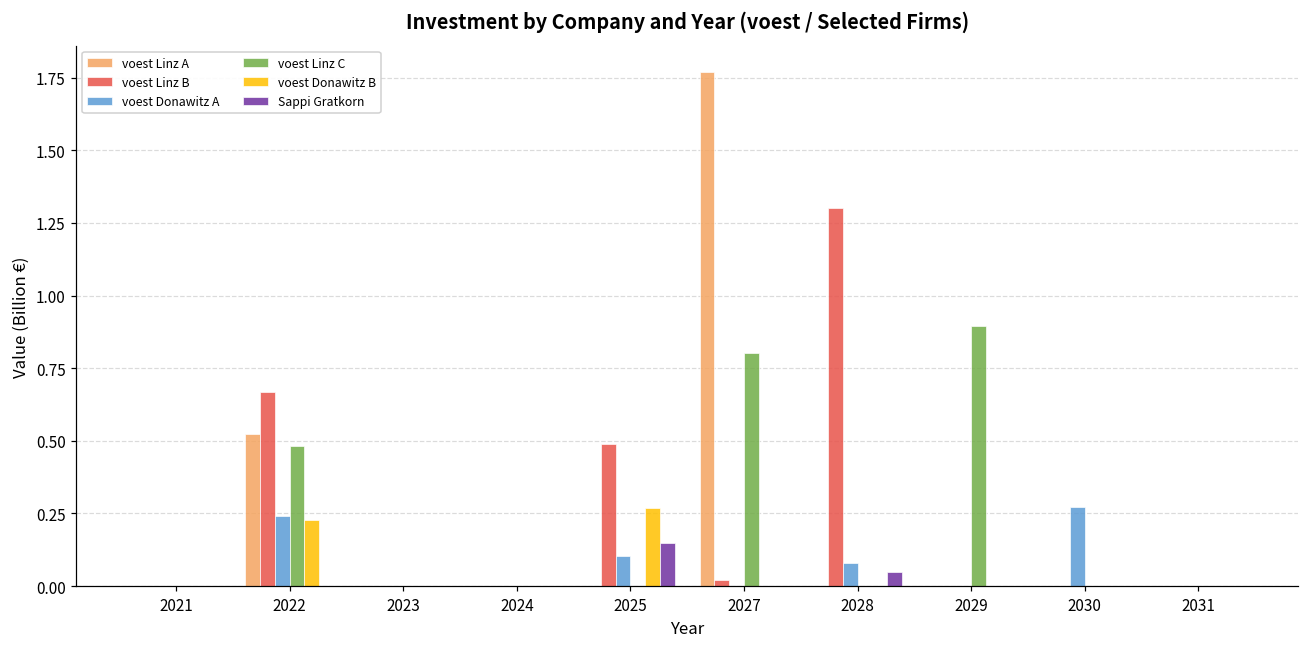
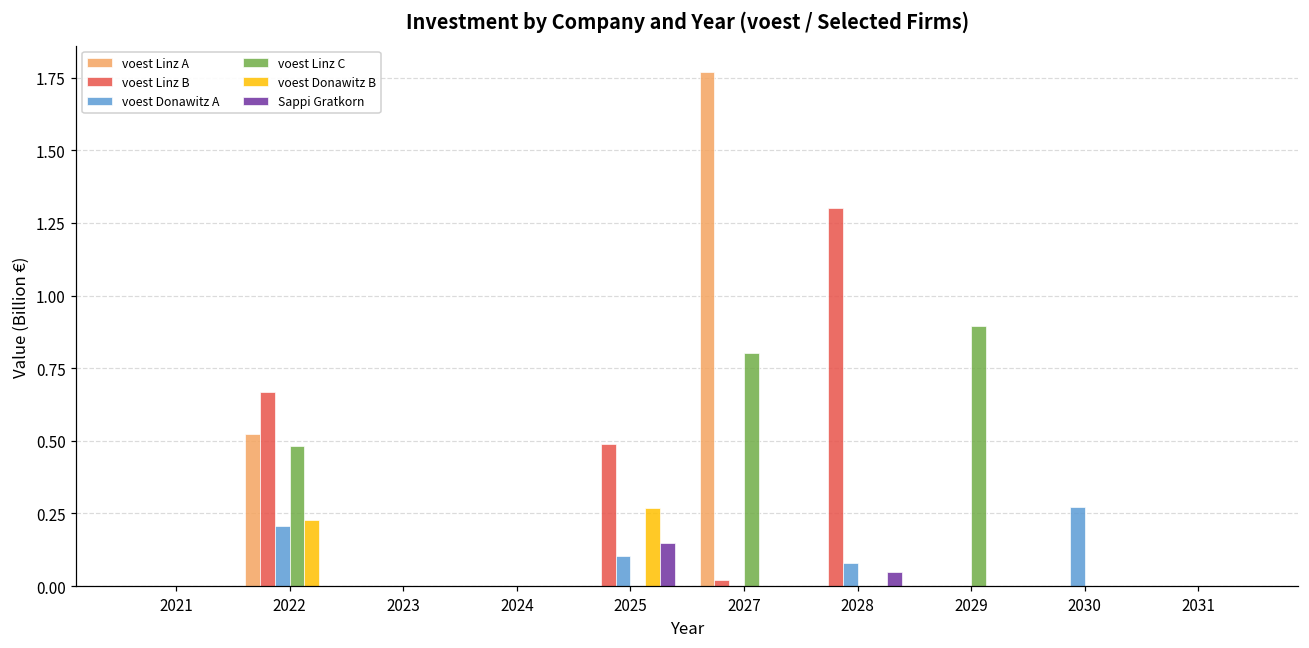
voest Donawitz A, 2022: 0.24 -> 0.21
